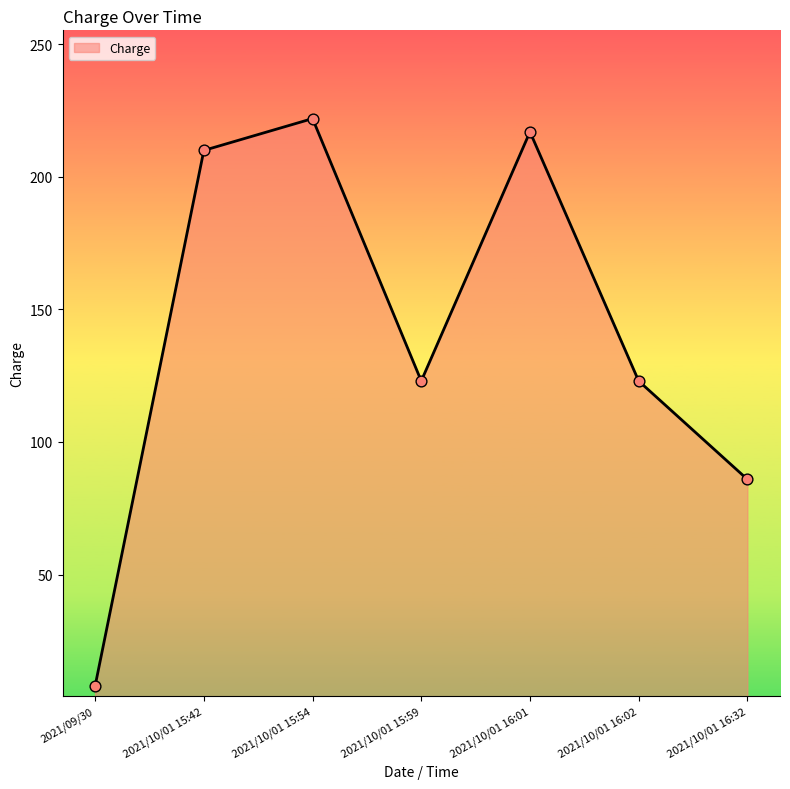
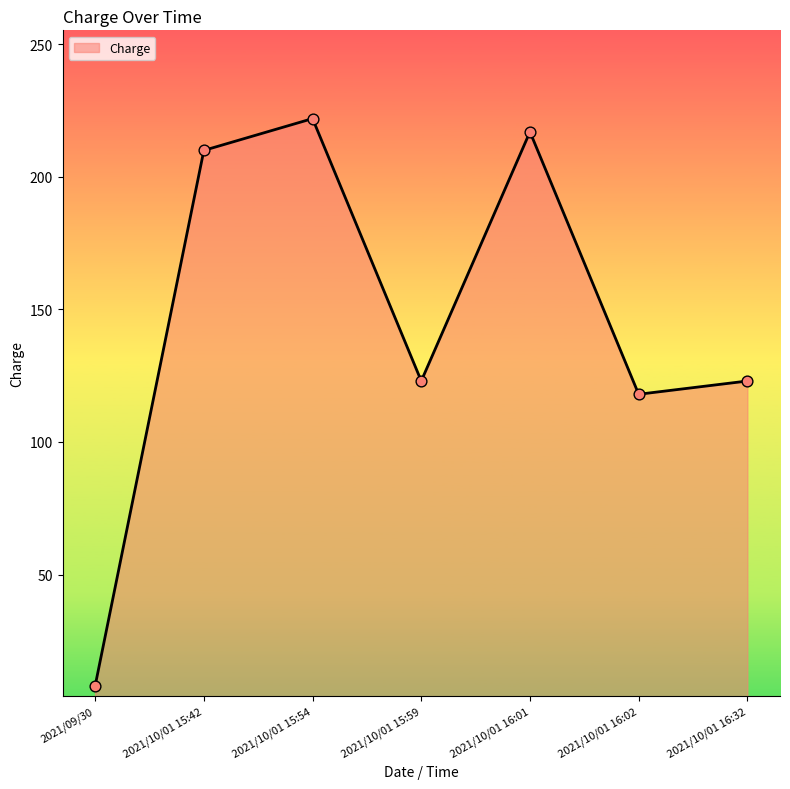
2021/10/01 16:02: 123 -> 118
2021/10/01 16:32: 86 -> 123
